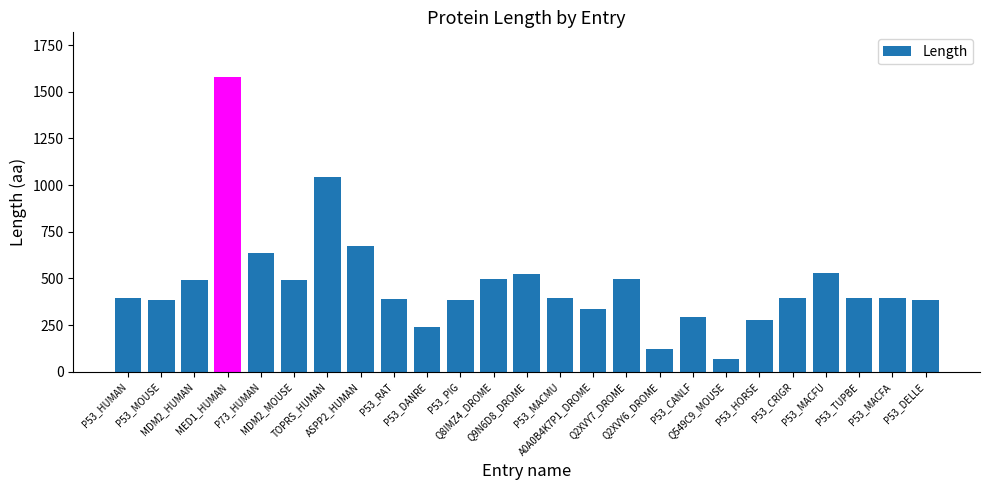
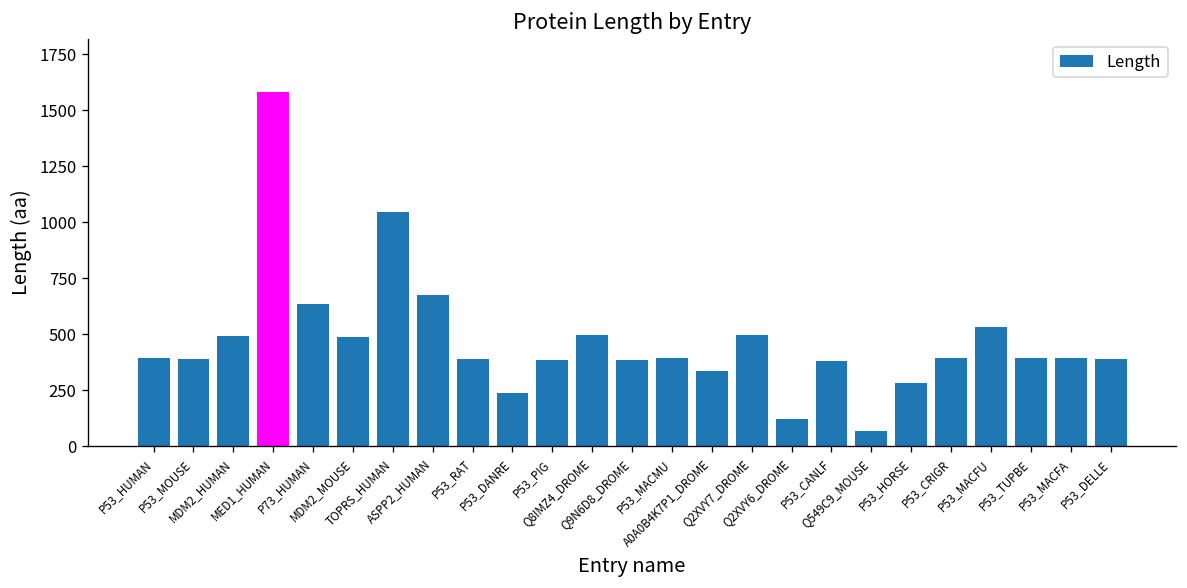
Q9N6D8_DROME: 530 -> 390
P53_CANLF: 290 -> 380
